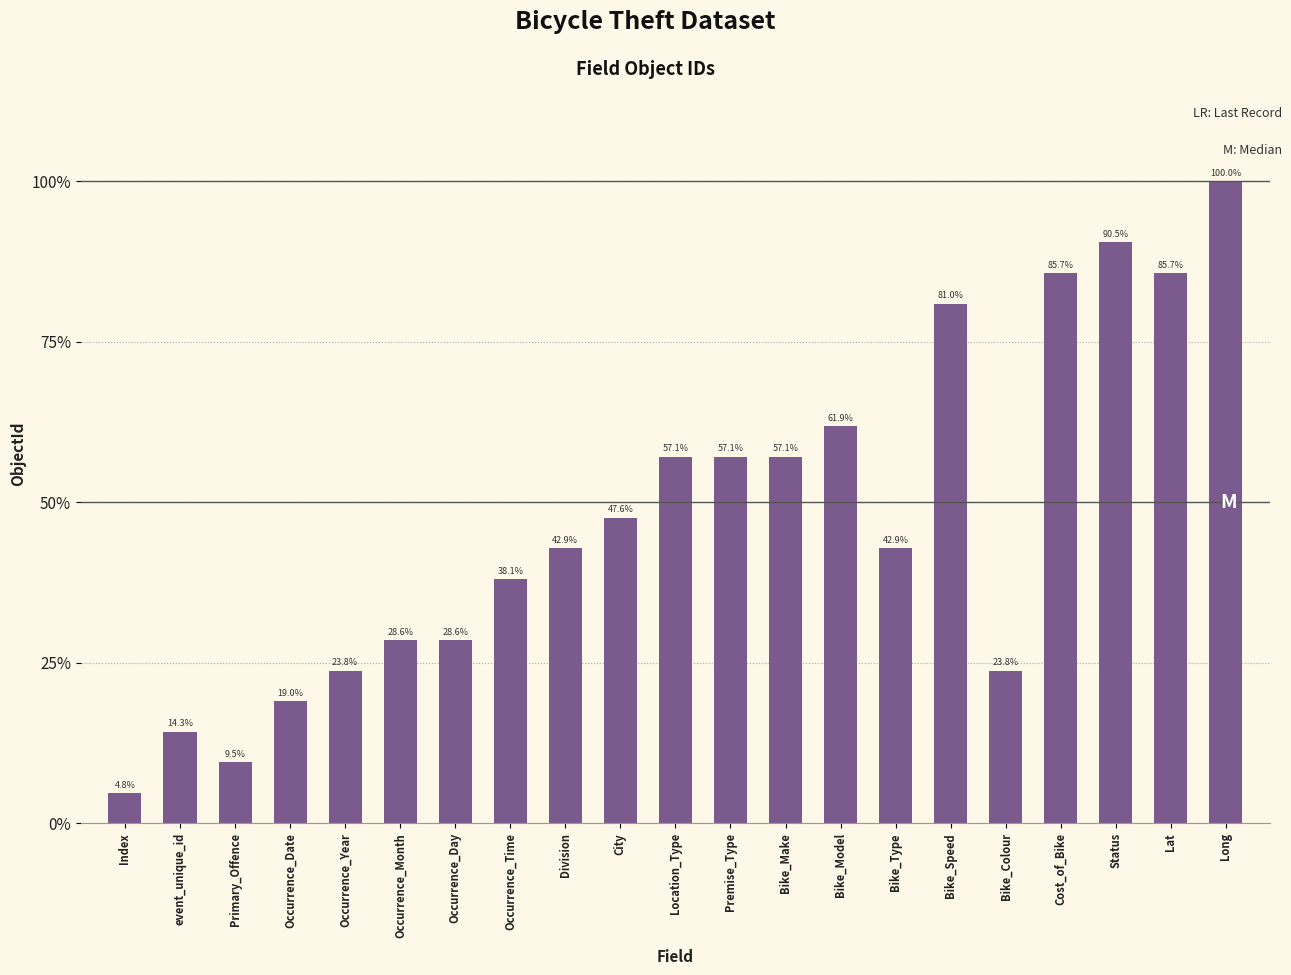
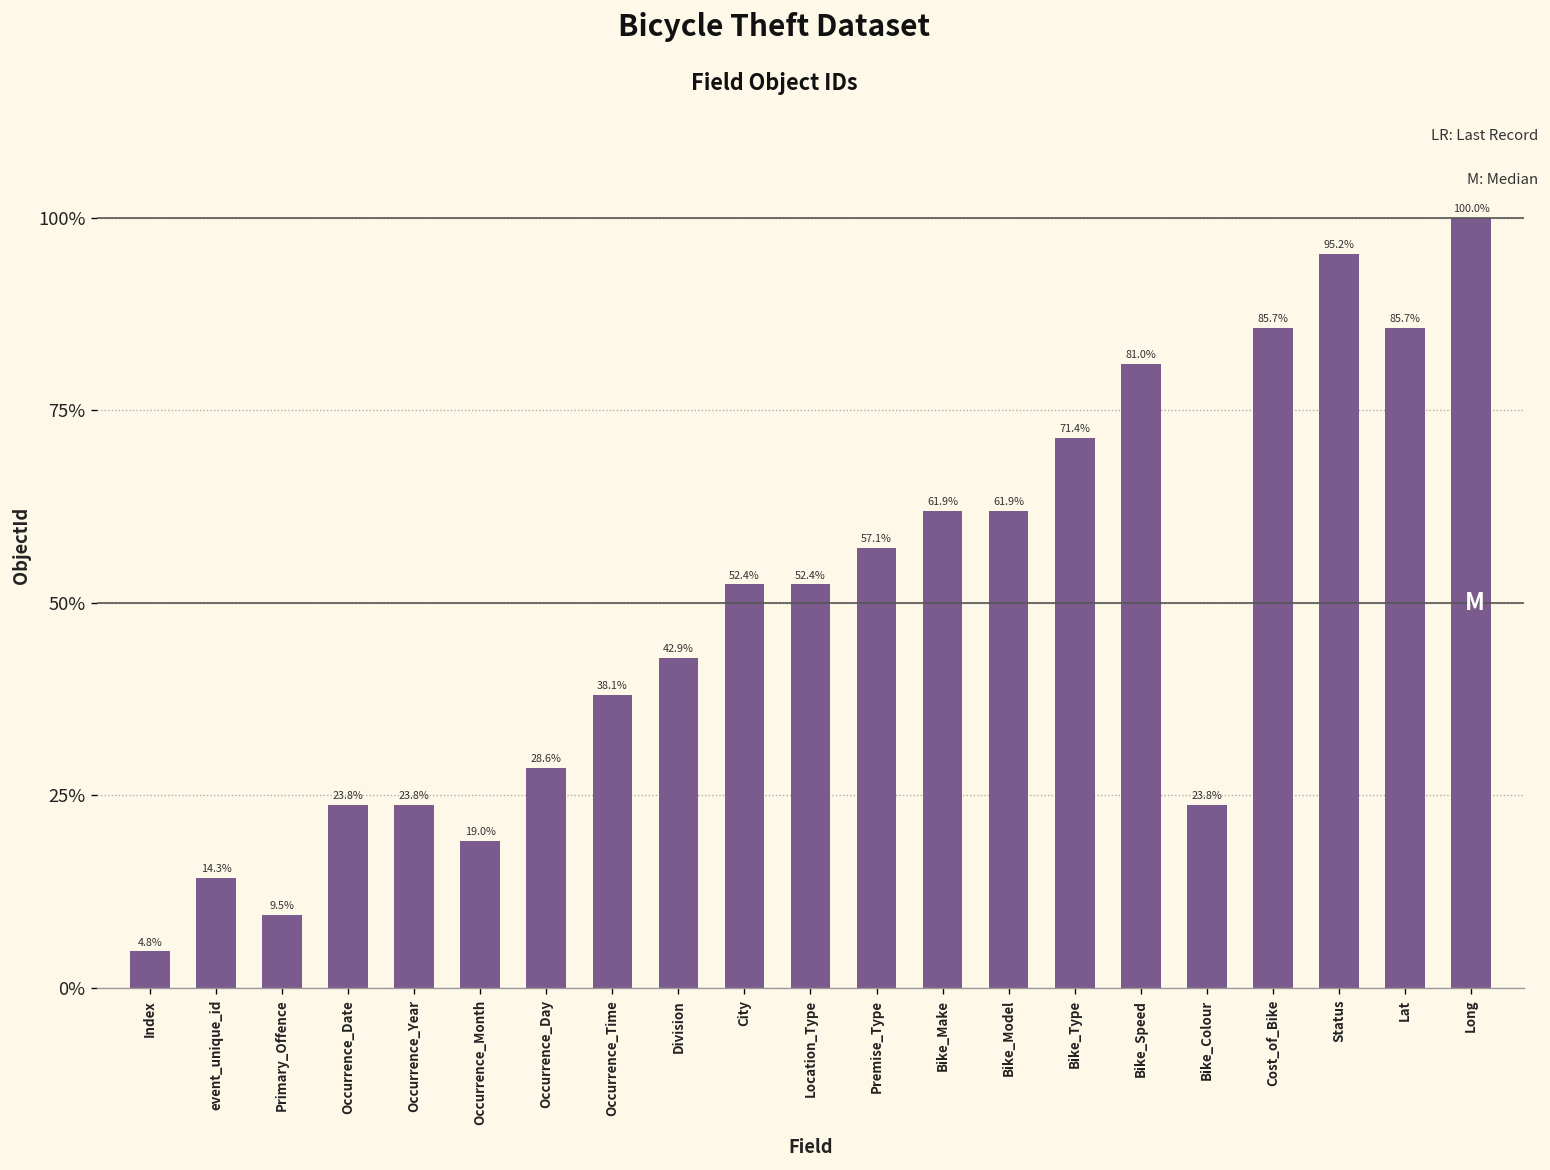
Occurrence_Date: 19.0% -> 23.8%
Occurrence_Month: 28.6% -> 19.0%
City: 47.6% -> 52.4%
Location_Type: 57.1% -> 52.4%
Bike_Make: 57.1% -> 61.9%
Bike_Type: 42.9% -> 71.4%
Status: 90.5% -> 95.2%
